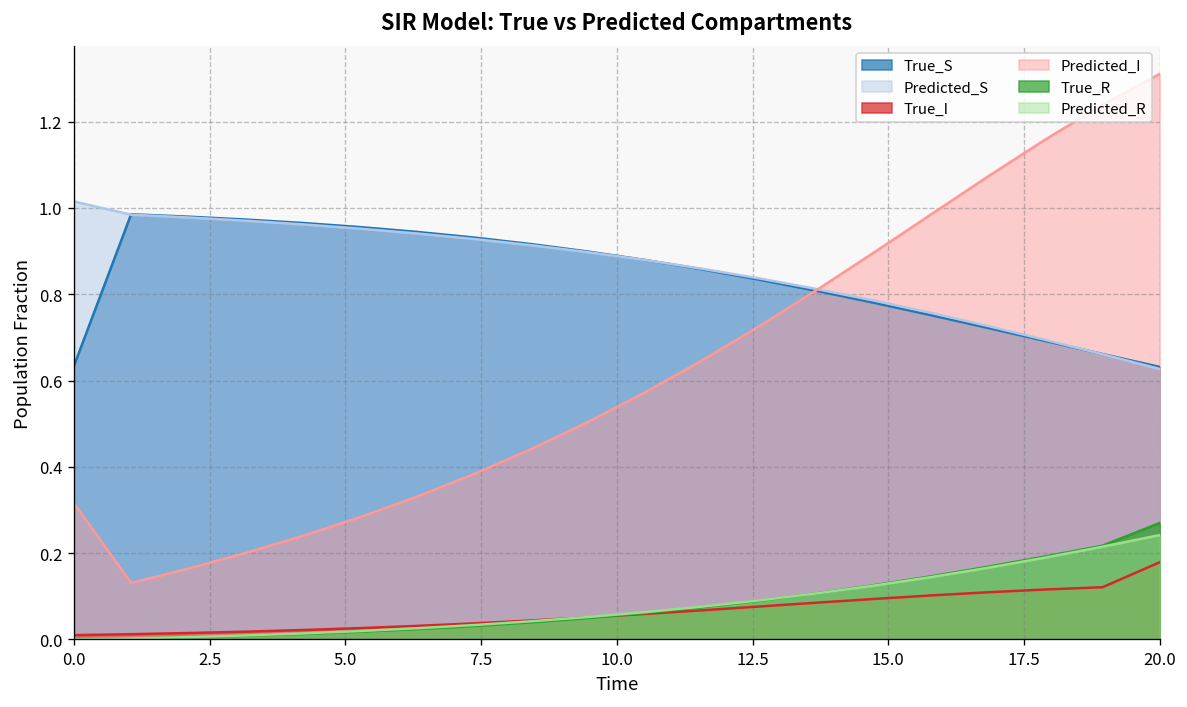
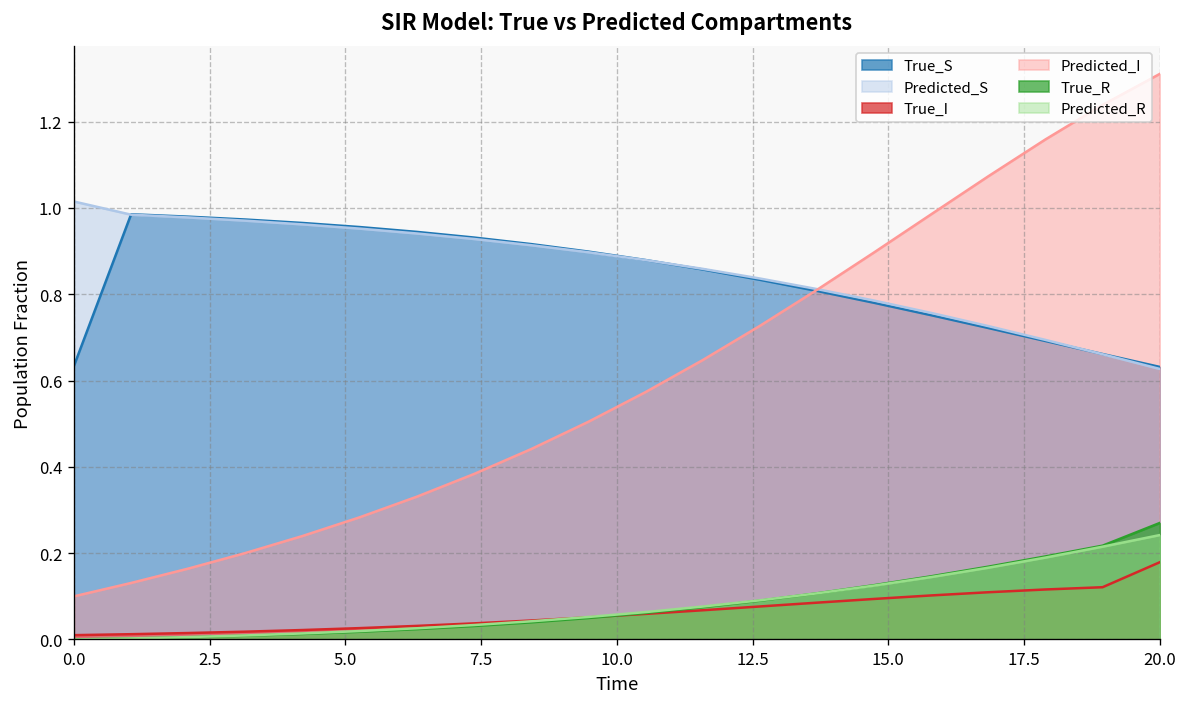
Predicted_I, 0.0: 0.32 -> 0.10
